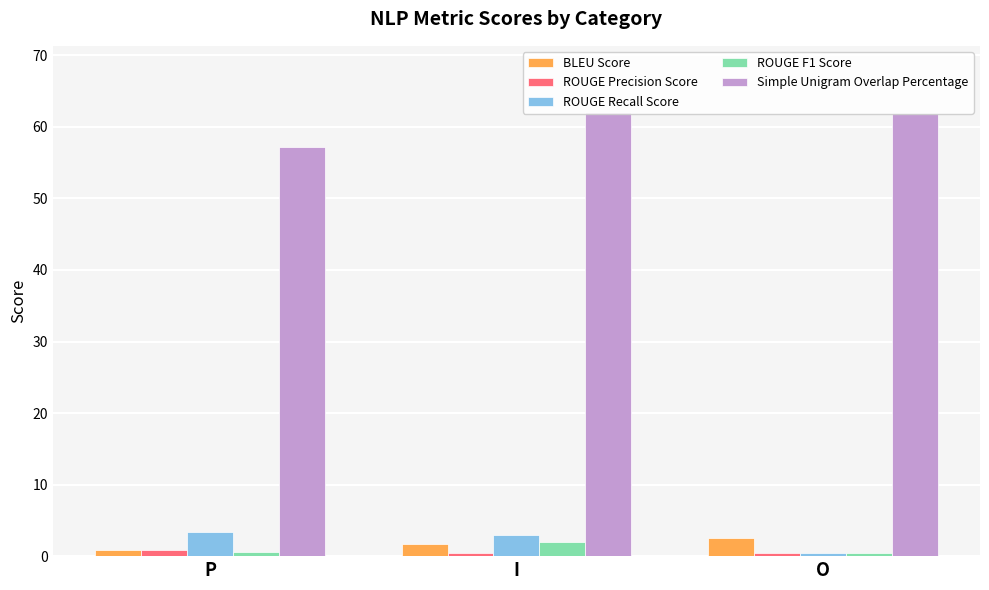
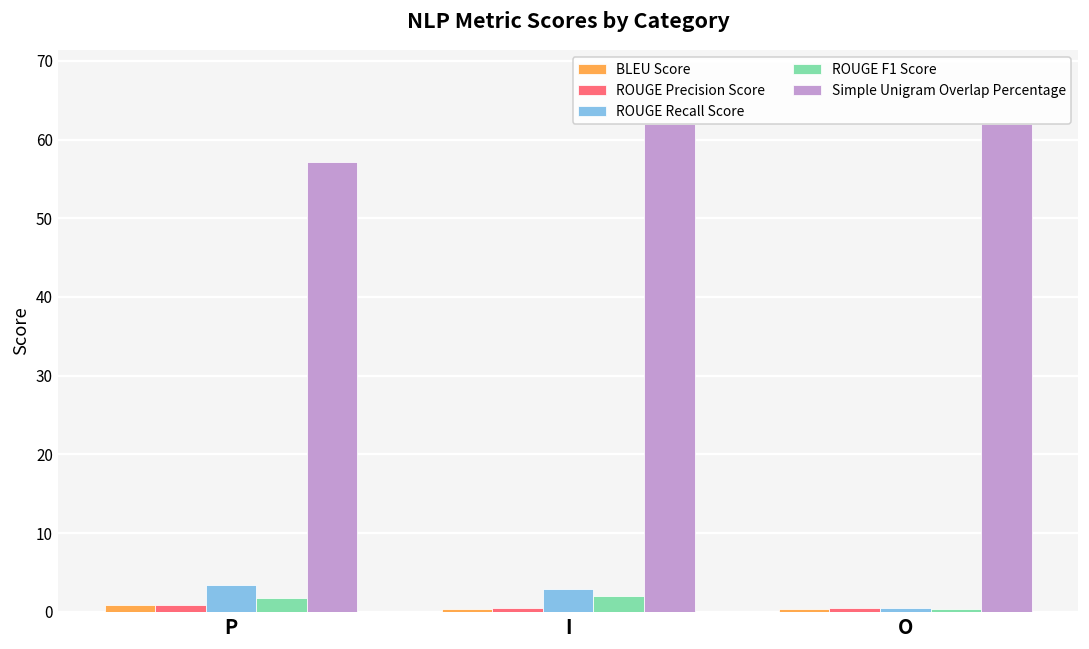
ROUGE F1 Score, P: 1 -> 2
BLEU Score, I: 2 -> 0
BLEU Score, O: 3 -> 0
